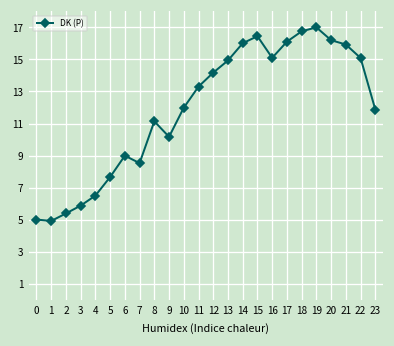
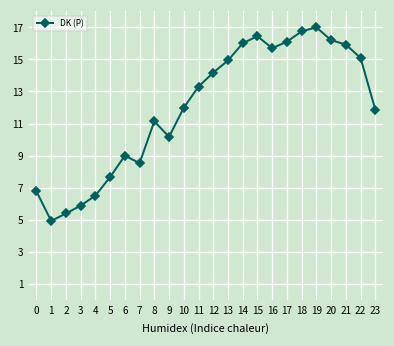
0: 5.0 -> 6.8
16: 15.1 -> 15.7
